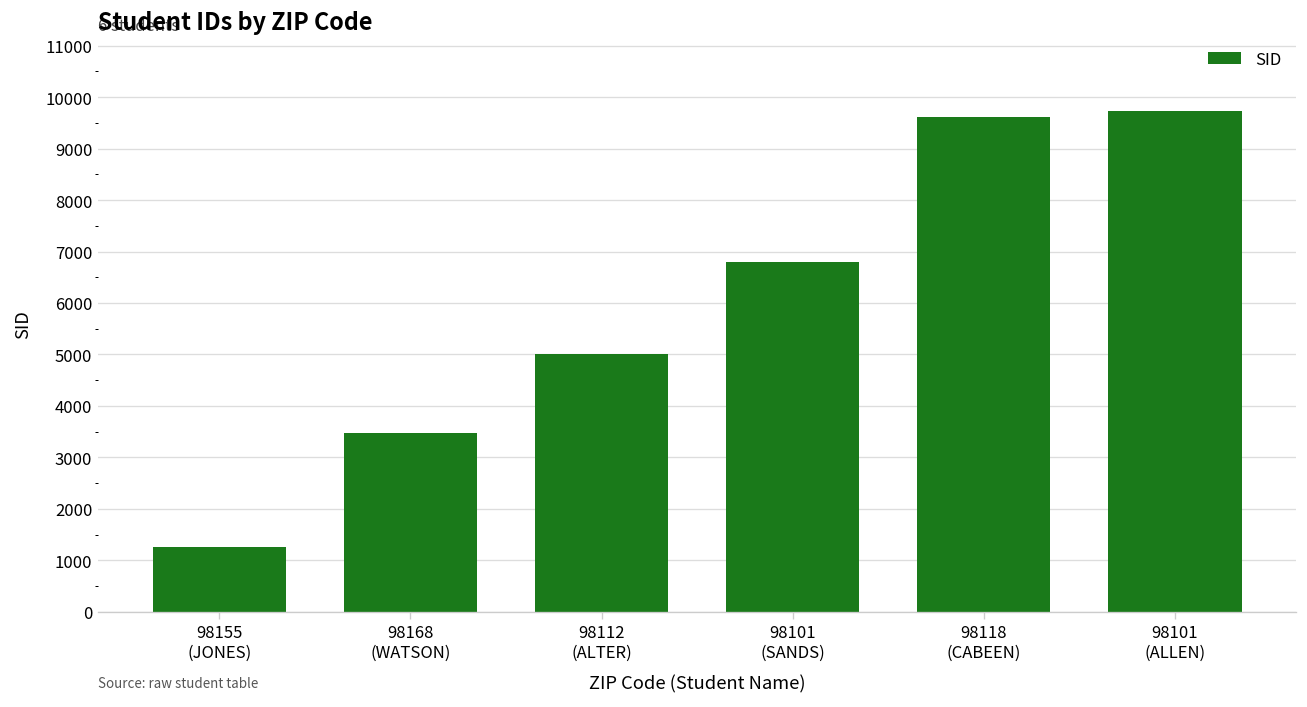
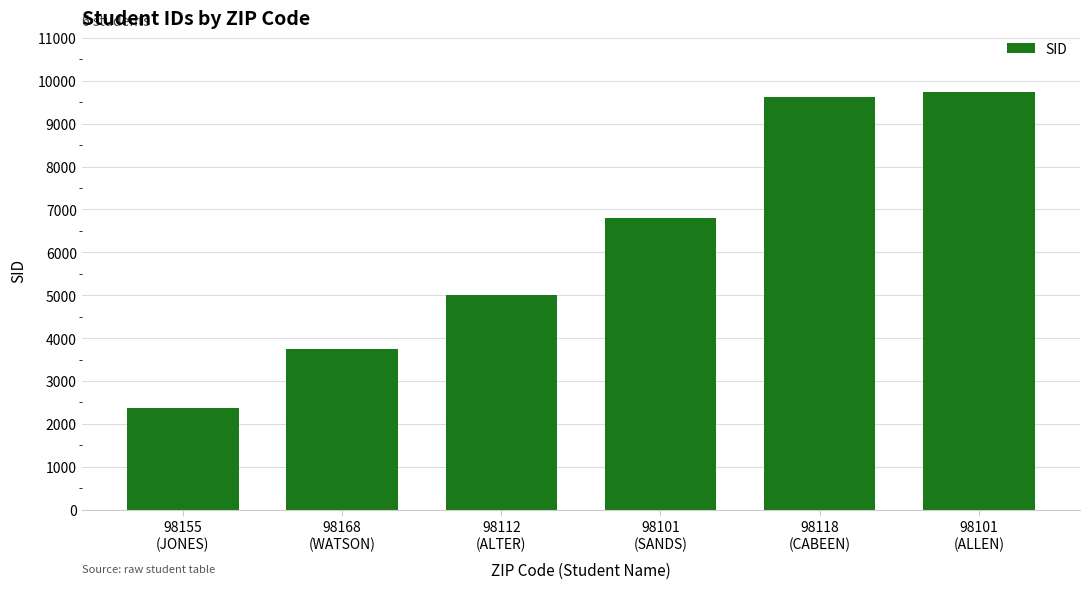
98155 (JONES): 1300 -> 2400
98168 (WATSON): 3500 -> 3700
